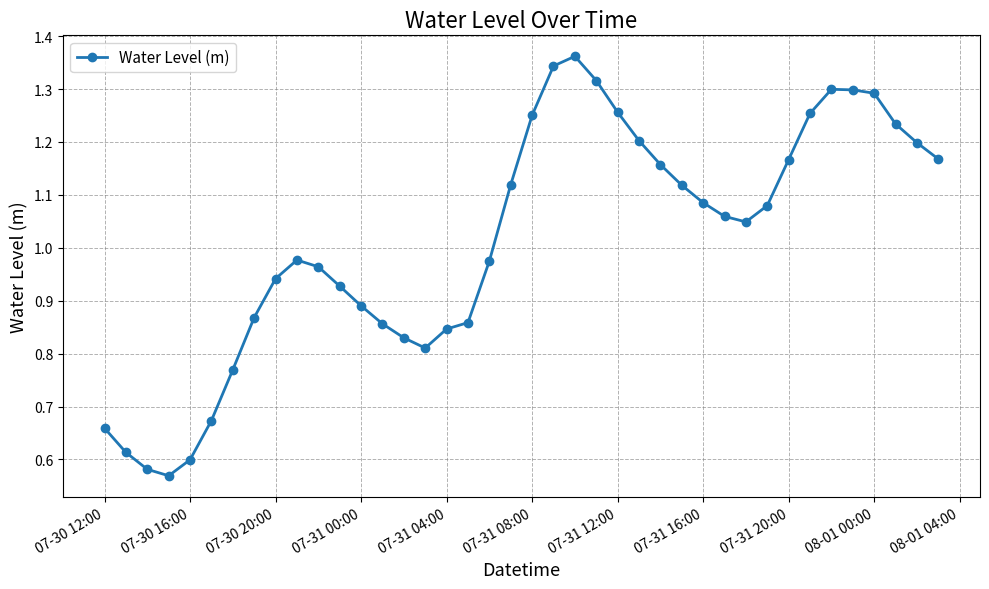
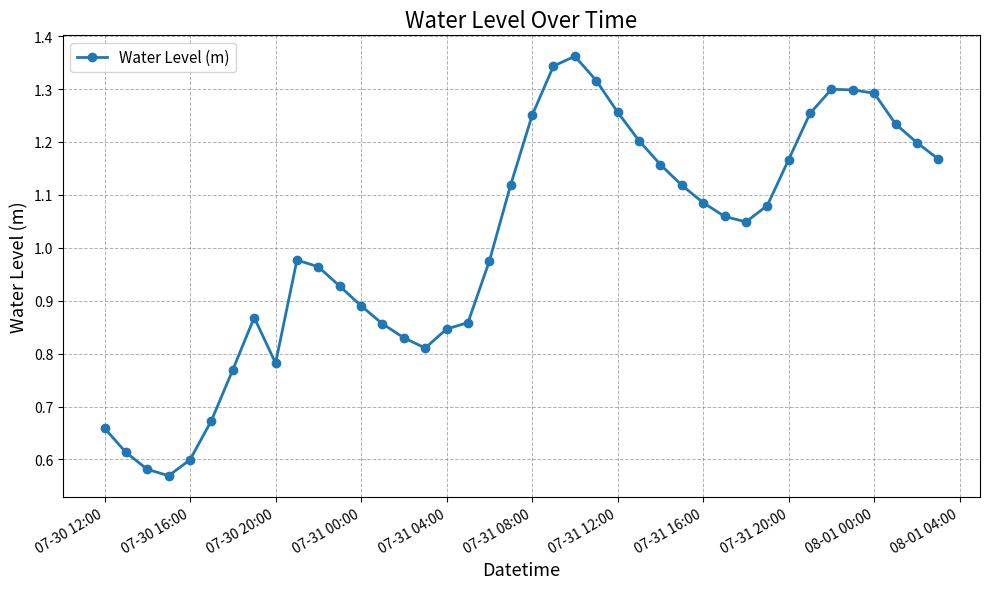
07-30 20:00: 0.94 -> 0.78
